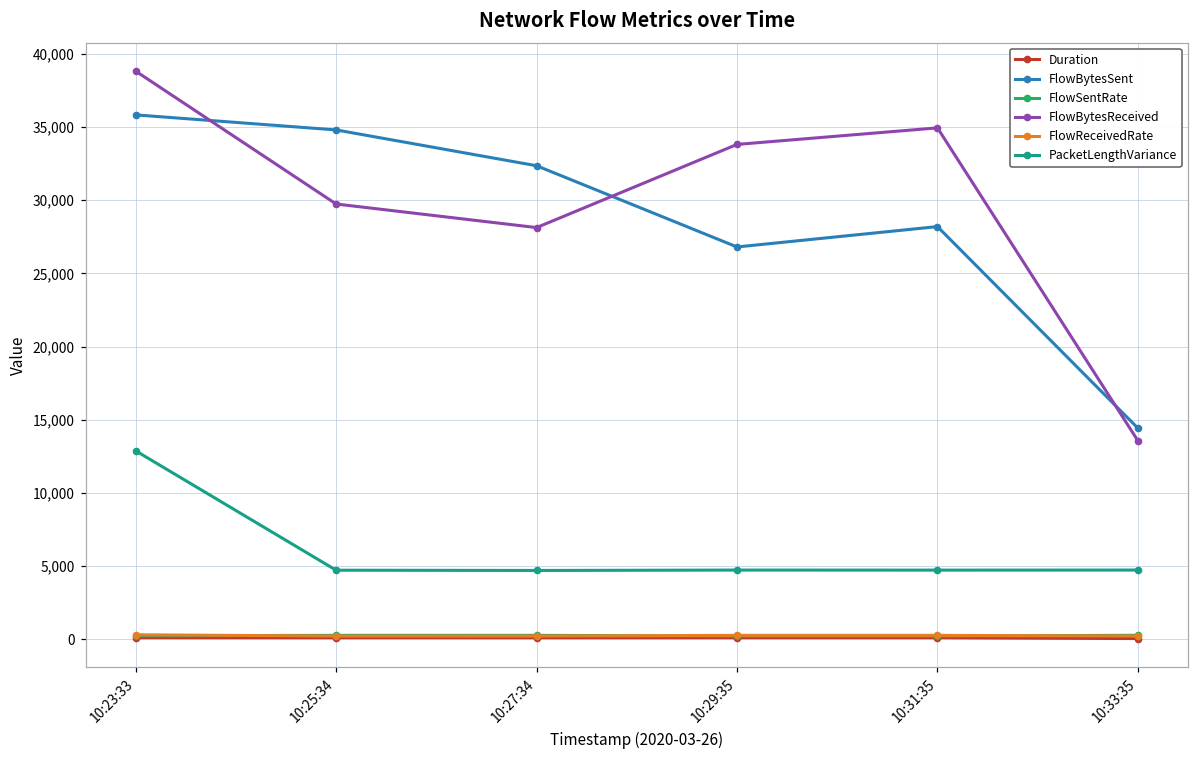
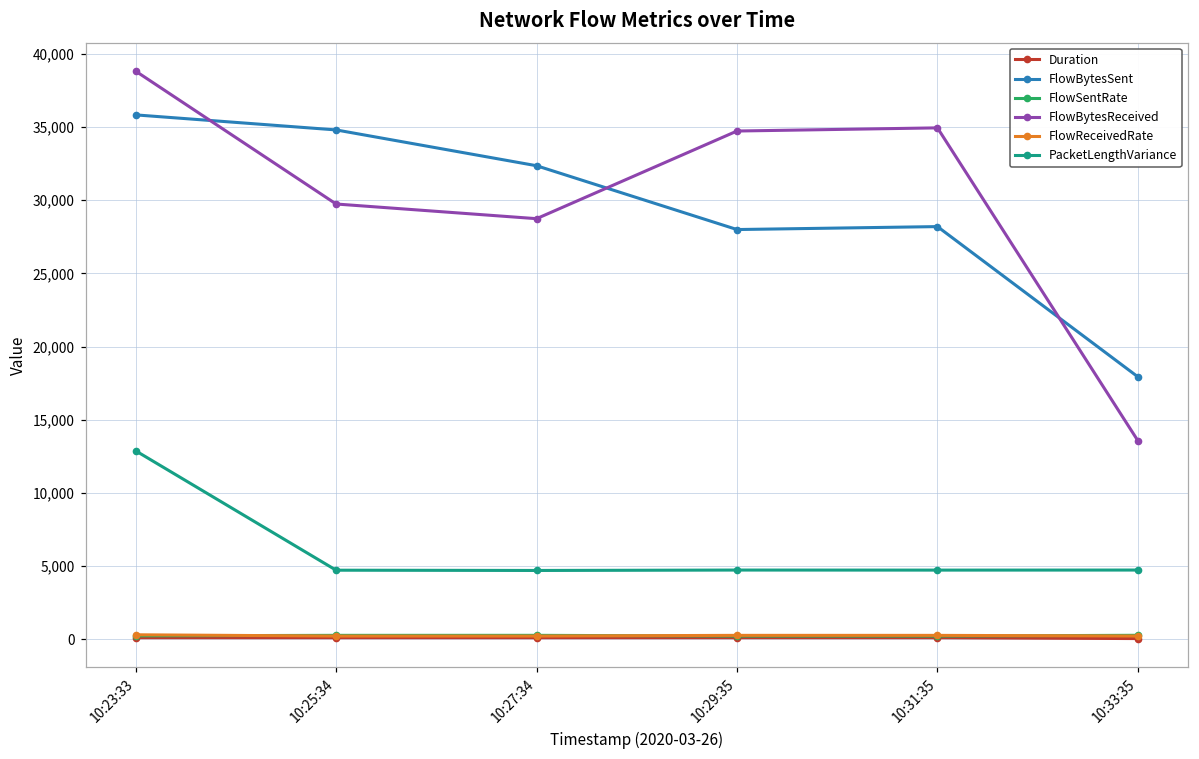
FlowBytesReceived, 10:27:34: 28,100 -> 28,700
FlowBytesSent, 10:29:35: 26,800 -> 28,000
FlowBytesReceived, 10:29:35: 33,800 -> 34,700
FlowBytesSent, 10:33:35: 14,400 -> 17,900
